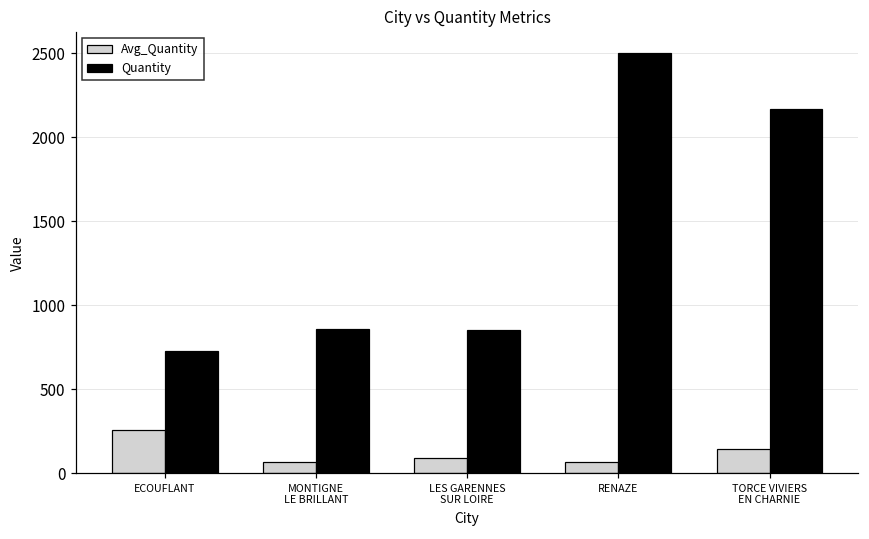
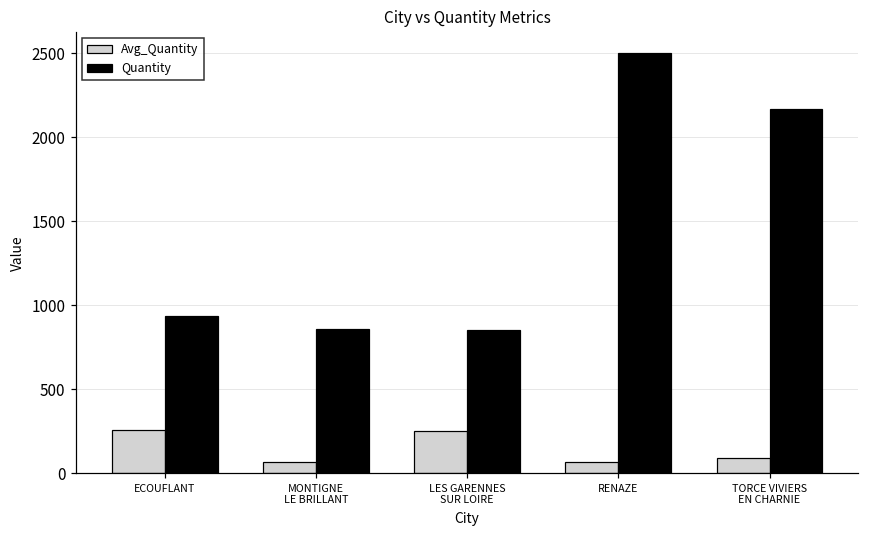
Quantity, ECOUFLANT: 730 -> 930
Avg_Quantity, LES GARENNES SUR LOIRE: 90 -> 250
Avg_Quantity, TORCE VIVIERS EN CHARNIE: 150 -> 90
